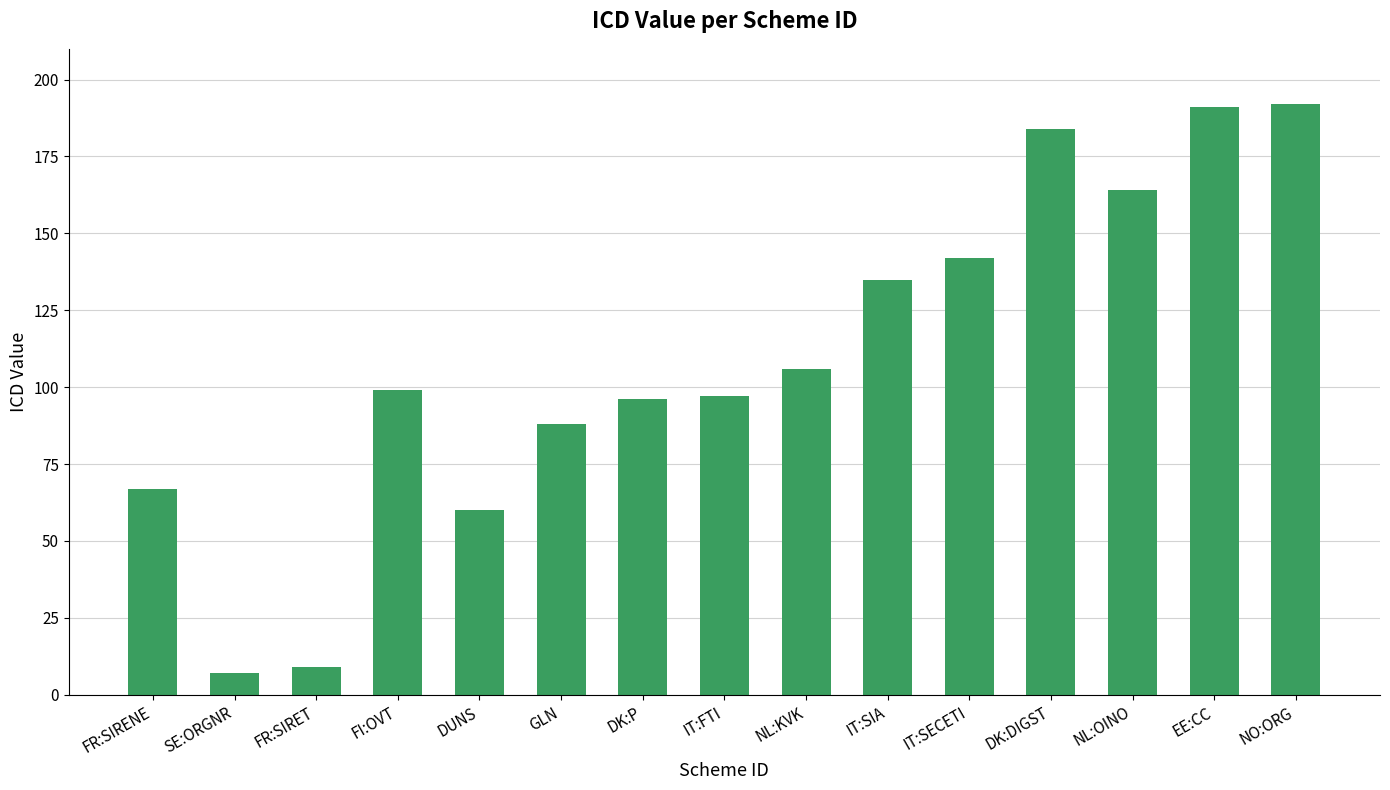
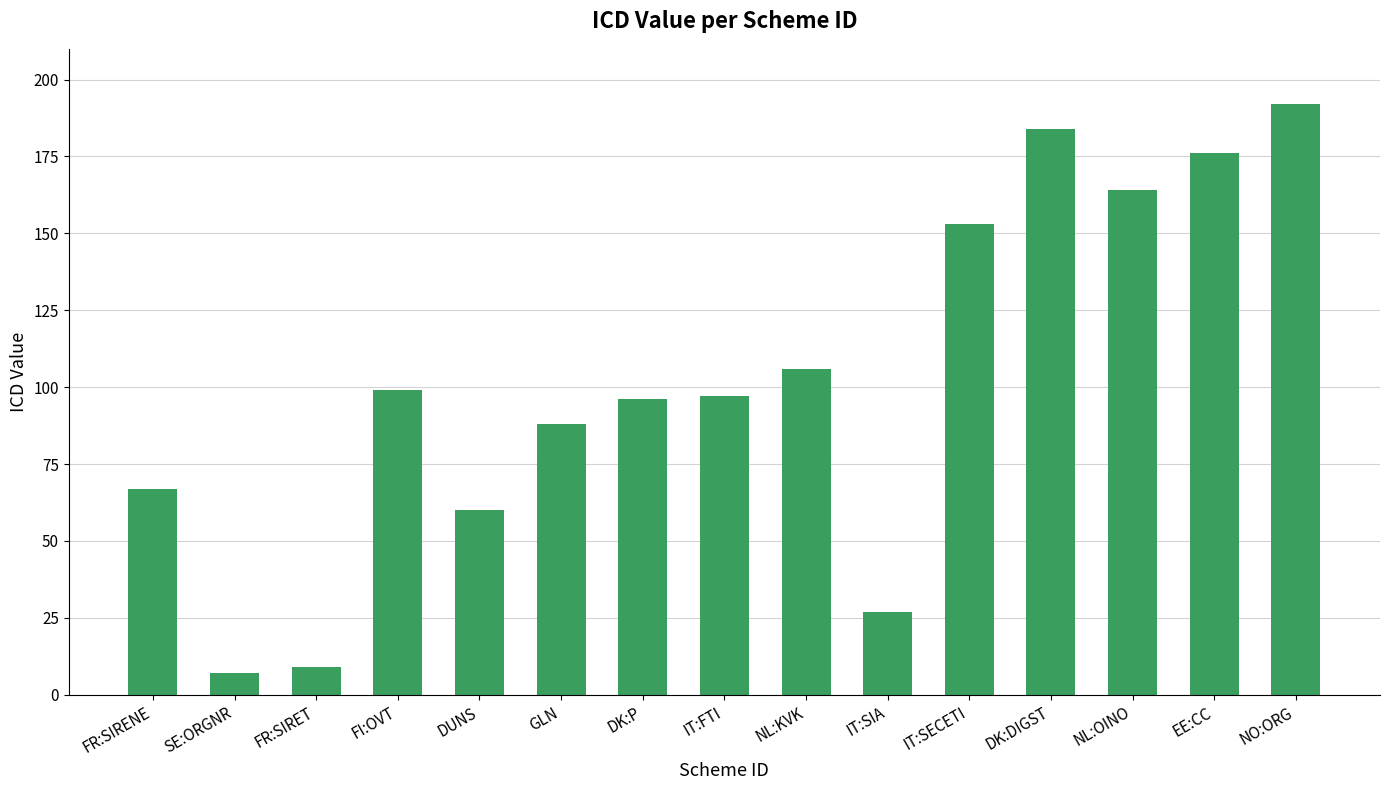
IT:SIA: 135 -> 27
IT:SECETI: 142 -> 153
EE:CC: 191 -> 176
